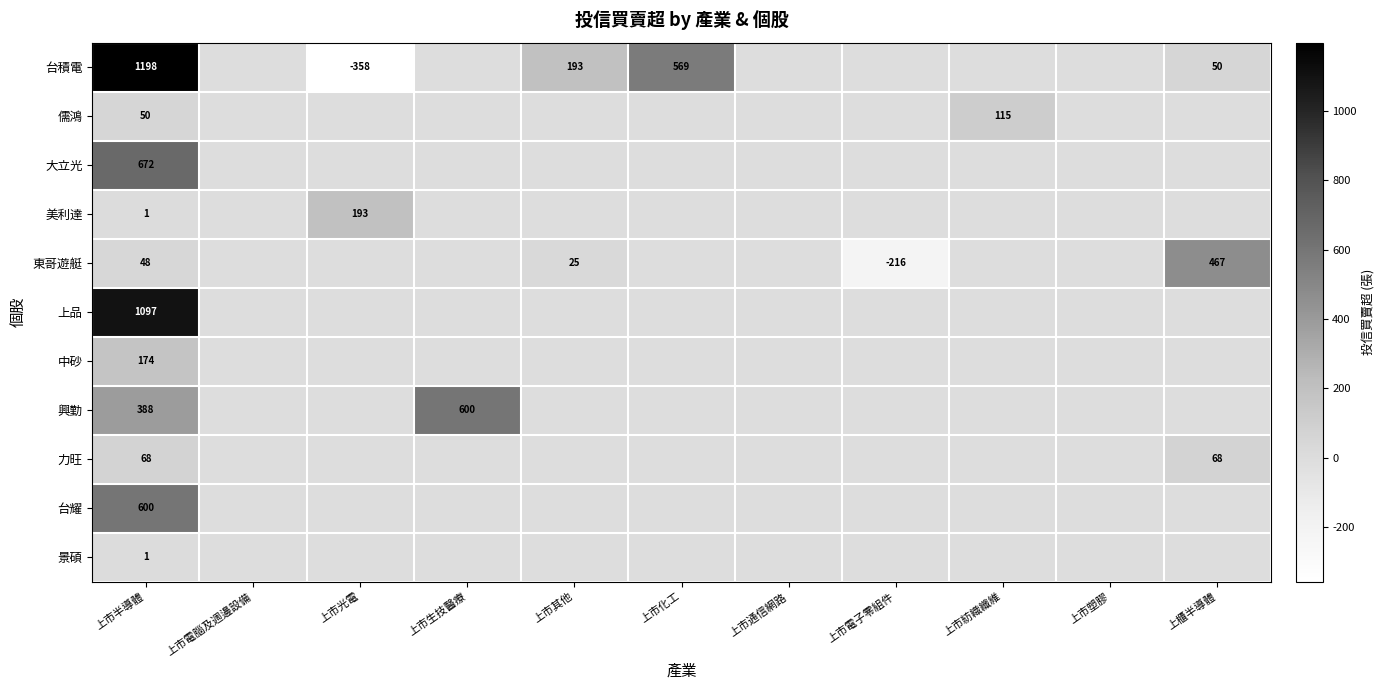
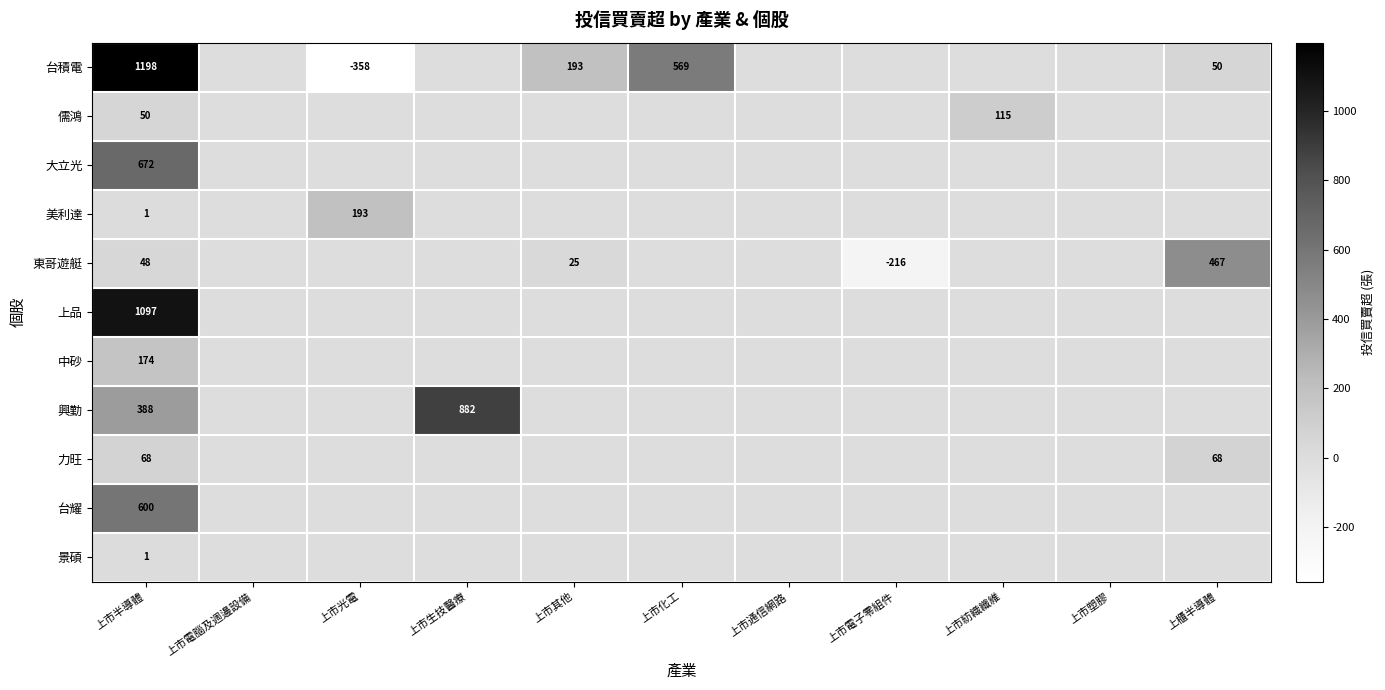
興勤, 上市生技醫療: 600 -> 882
